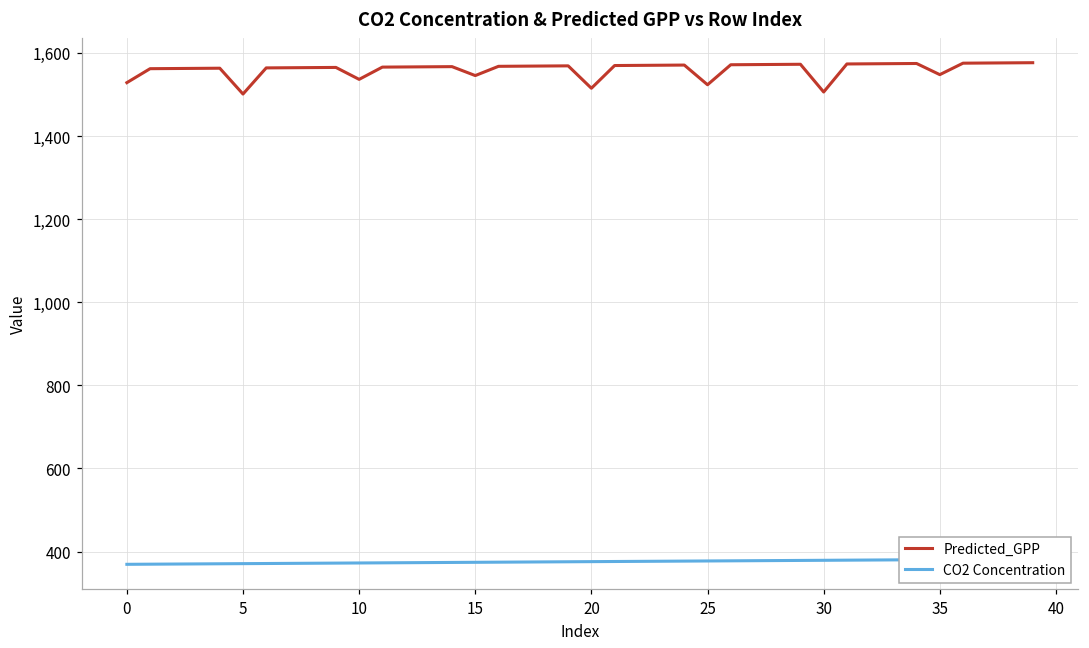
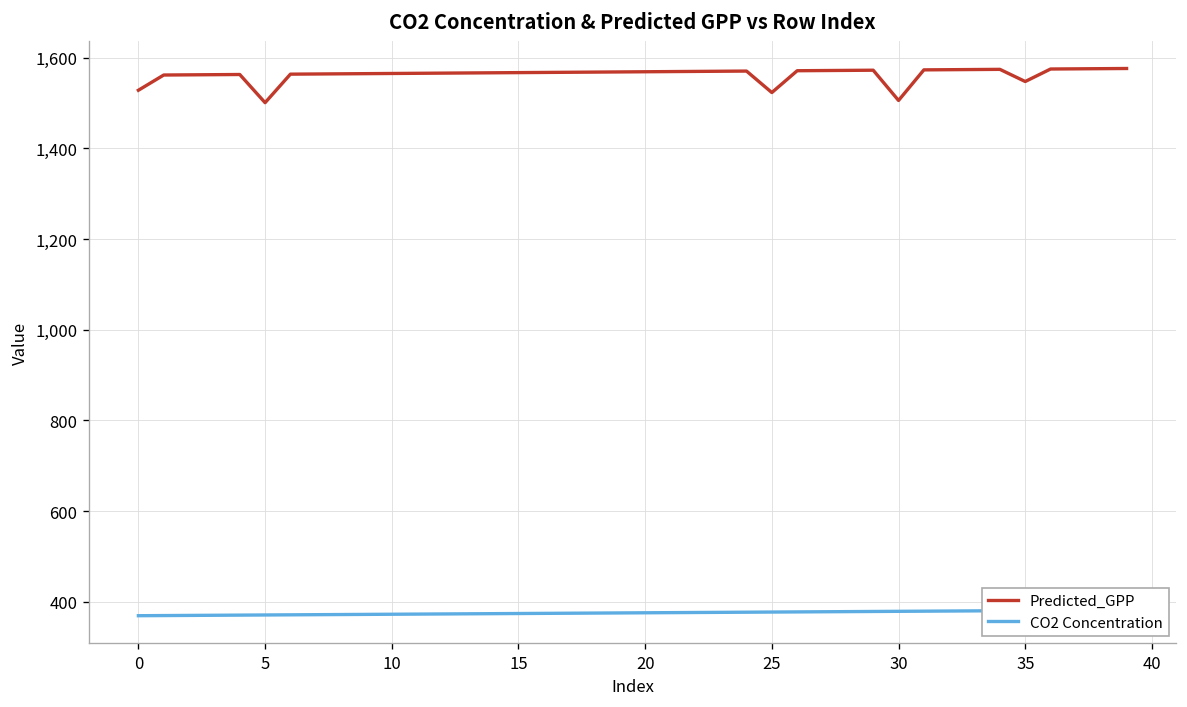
Predicted_GPP, 10: 1,540 -> 1,570
Predicted_GPP, 15: 1,550 -> 1,570
Predicted_GPP, 20: 1,510 -> 1,570
